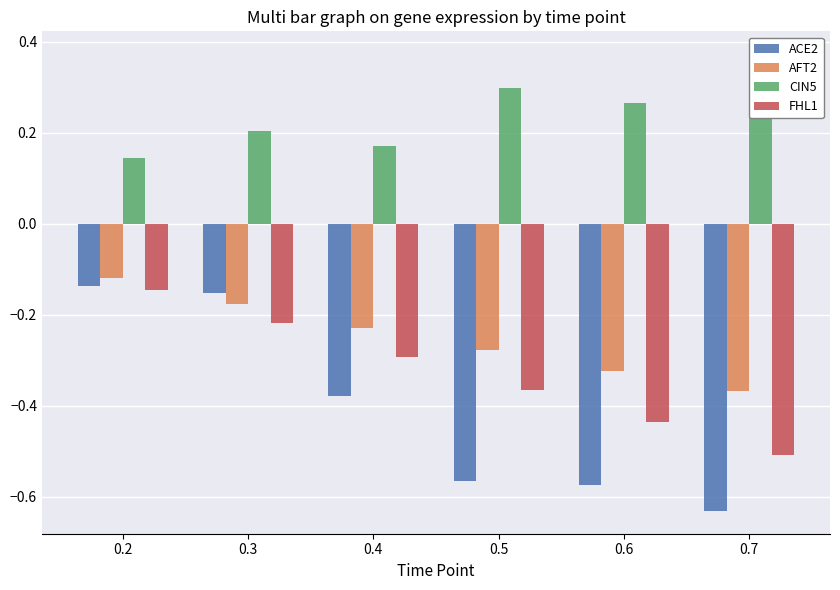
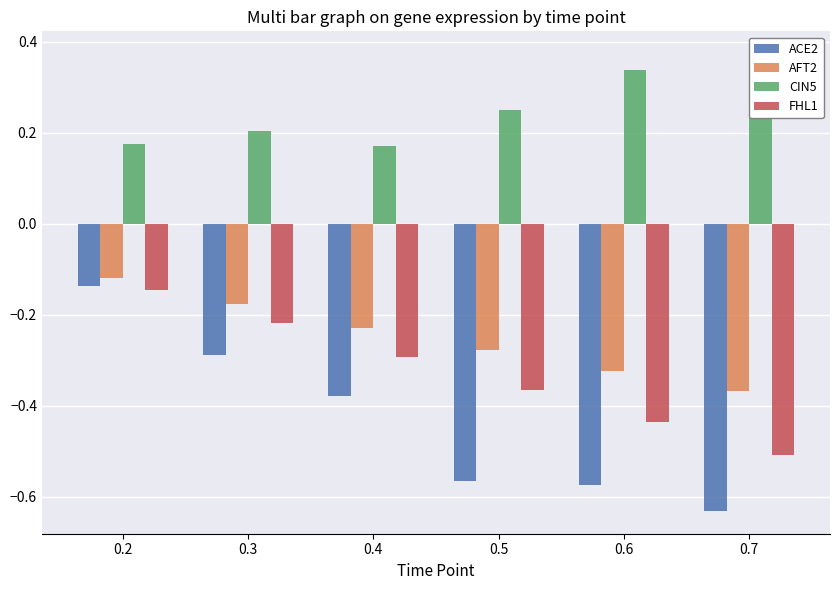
CIN5, 0.2: 0.14 -> 0.18
ACE2, 0.3: -0.15 -> -0.29
CIN5, 0.5: 0.30 -> 0.25
CIN5, 0.6: 0.27 -> 0.34
